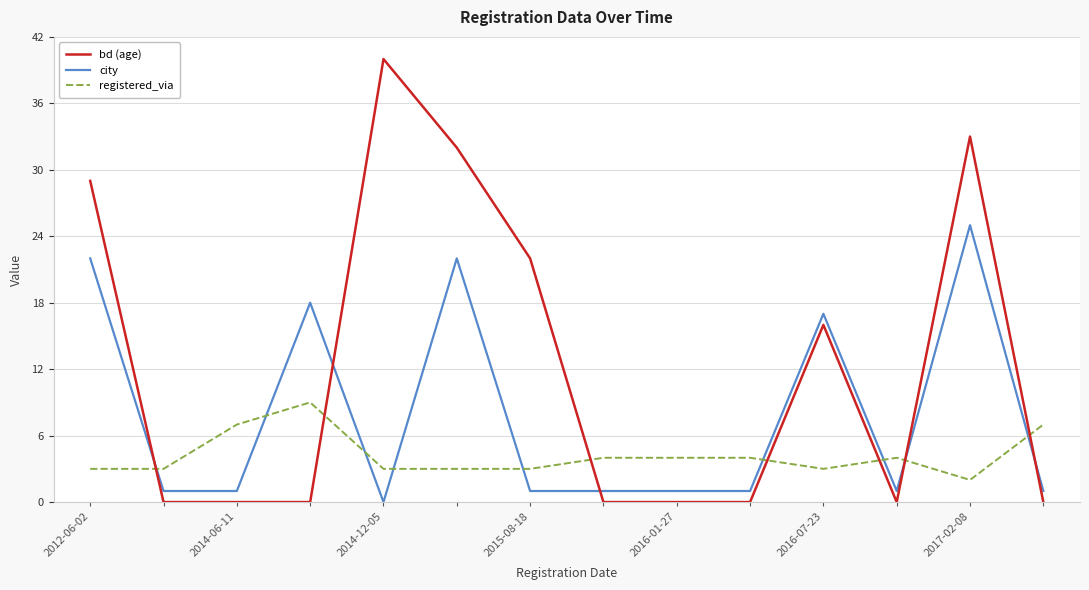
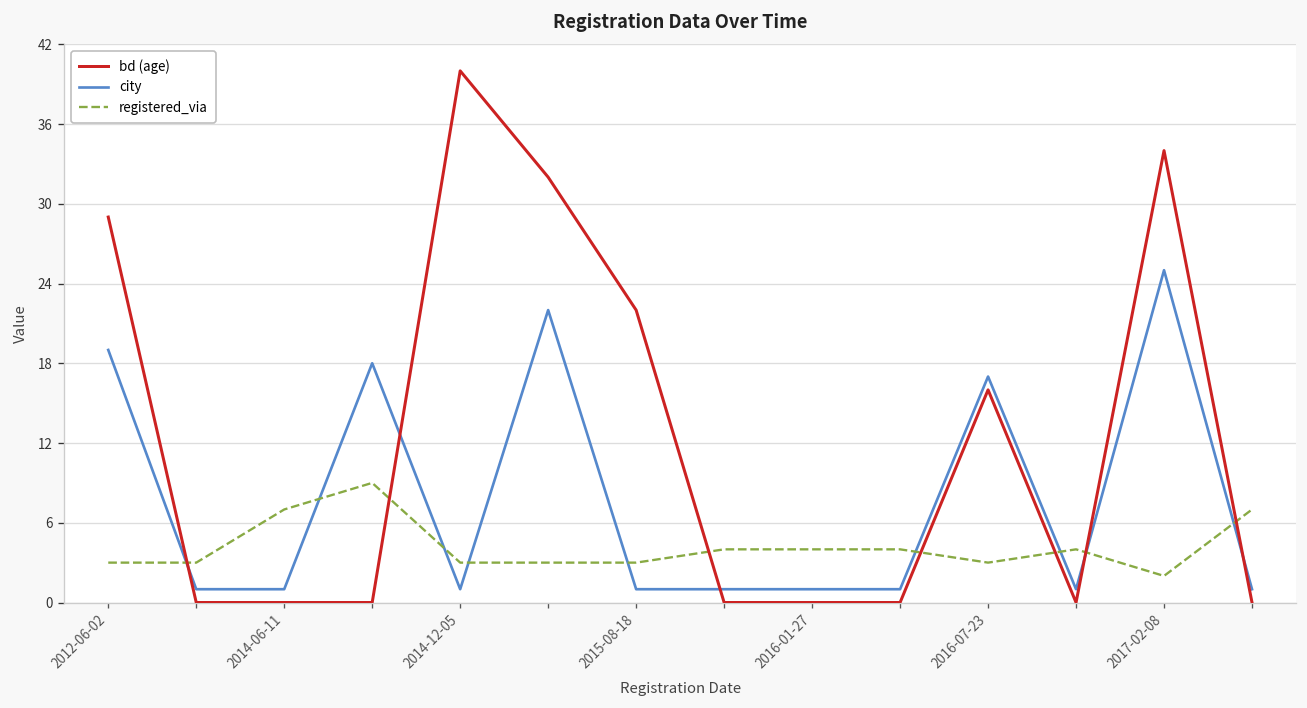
city, 2012-06-02: 22 -> 19
city, 2014-12-05: 0 -> 1
bd (age), 2017-02-08: 33 -> 34
